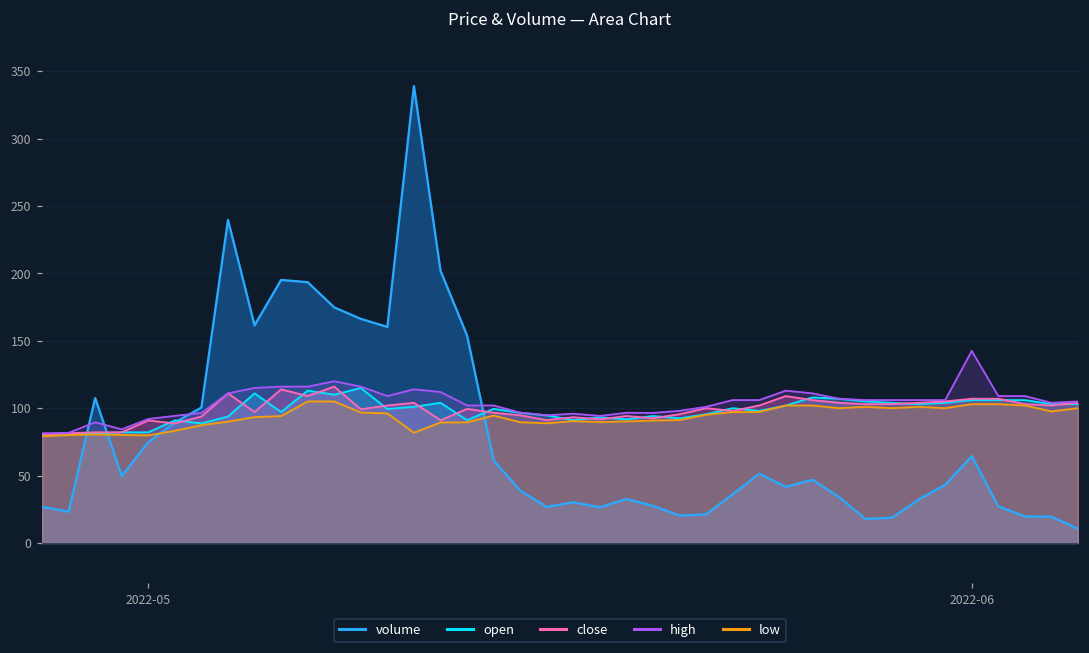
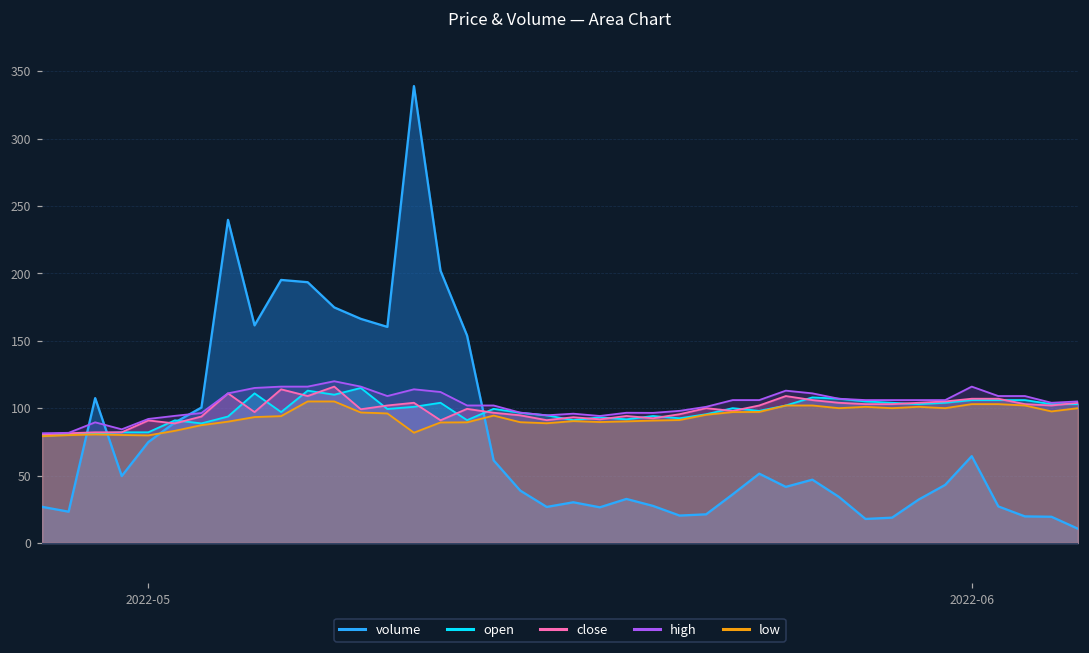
high, 2022-06: 143 -> 116
